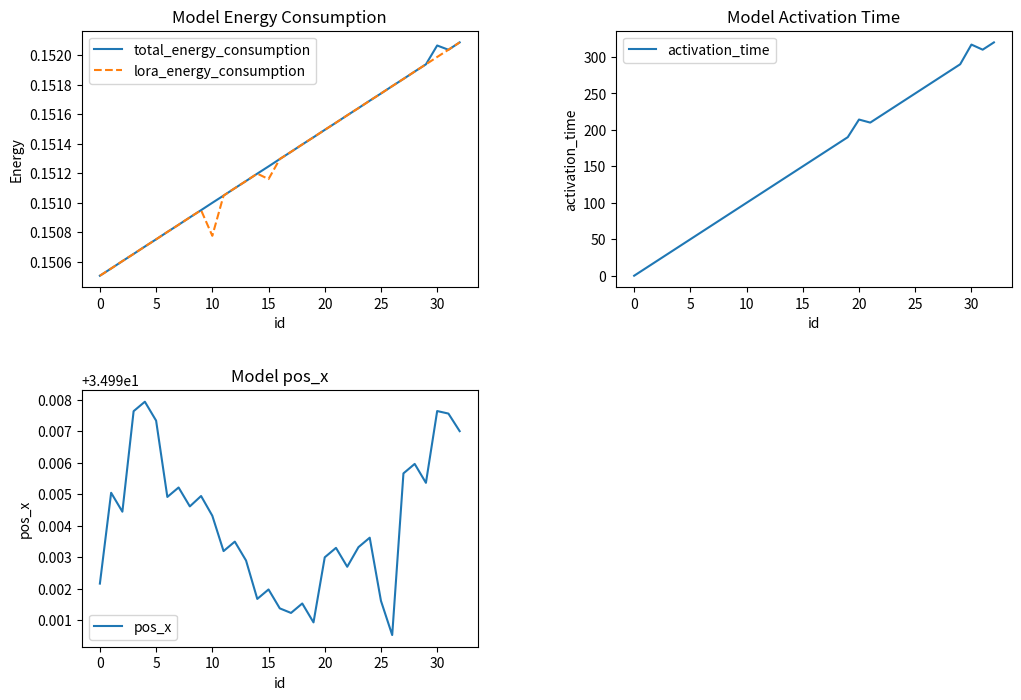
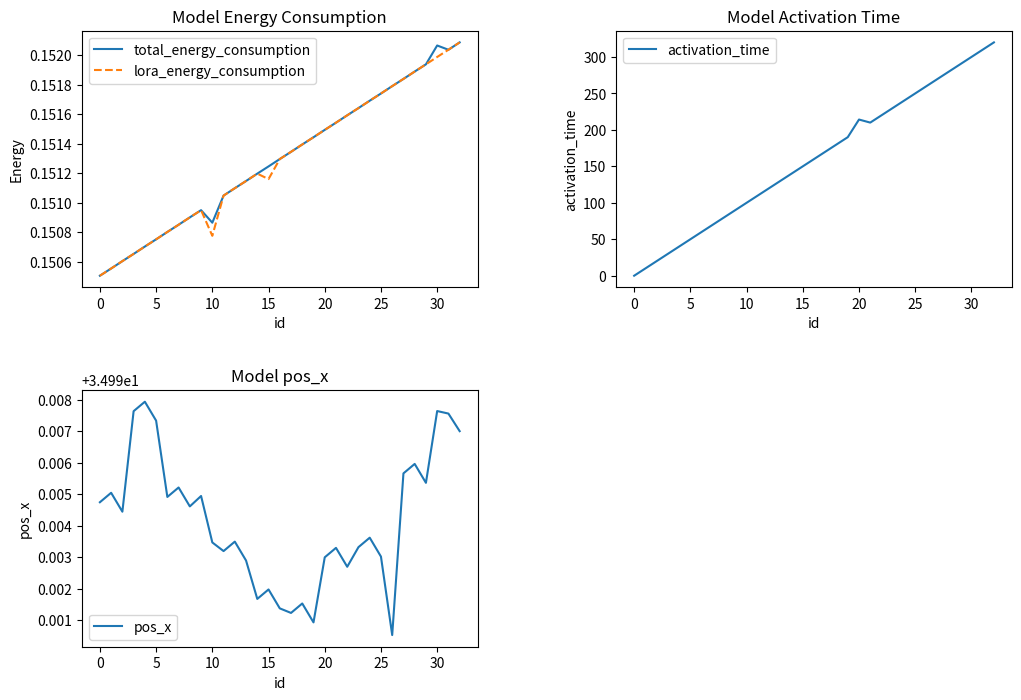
Model Energy Consumption, total_energy_consumption, 10: 0.15100 -> 0.15086
Model Activation Time, 30: 320 -> 300
Model pos_x, 0: 34.9922 -> 34.9947
Model pos_x, 10: 34.9943 -> 34.9935
Model pos_x, 25: 34.9916 -> 34.9930
